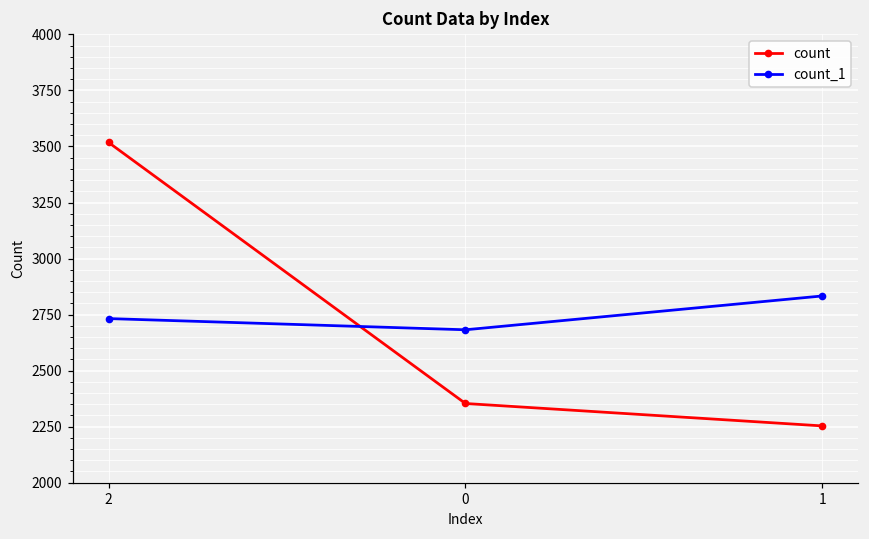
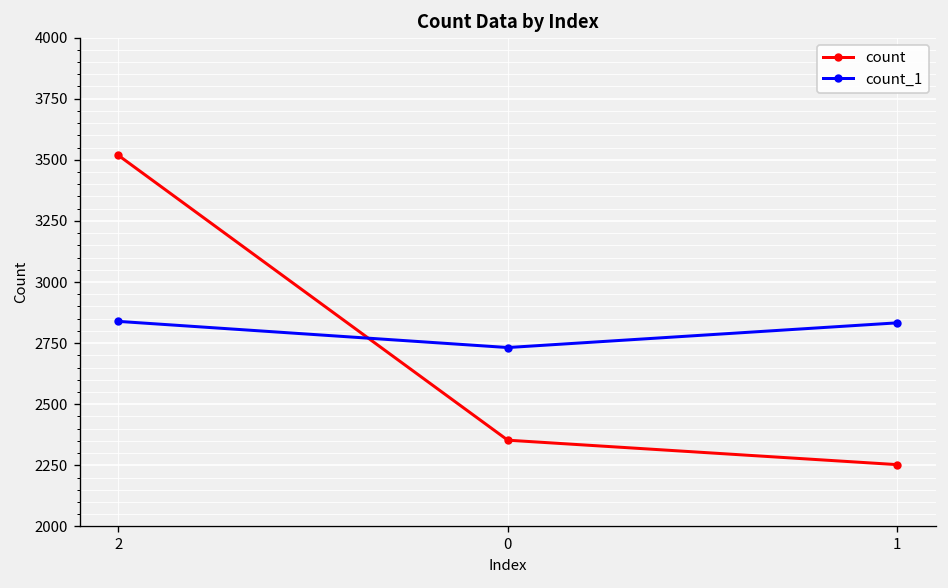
count_1, 2: 2730 -> 2840
count_1, 0: 2680 -> 2730
